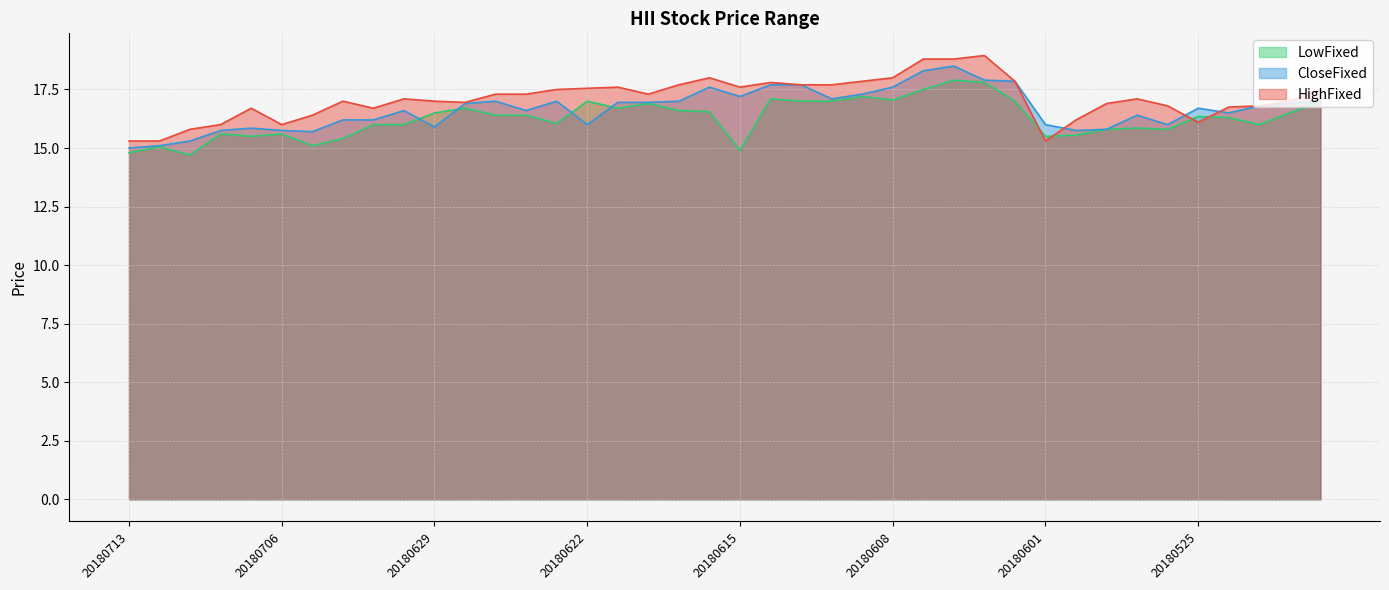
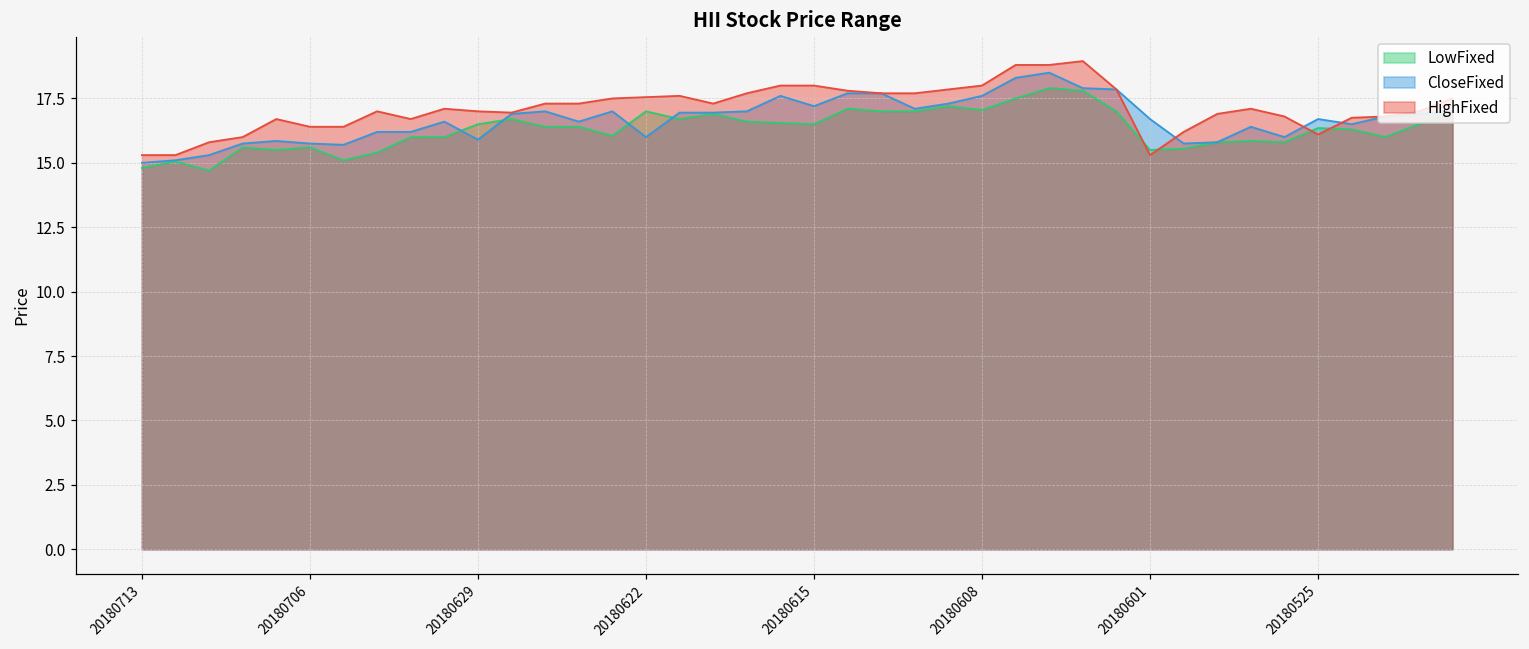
HighFixed, 20180706: 16.0 -> 16.4
LowFixed, 20180615: 14.9 -> 16.5
HighFixed, 20180615: 17.6 -> 18.0
CloseFixed, 20180601: 16.0 -> 16.7
